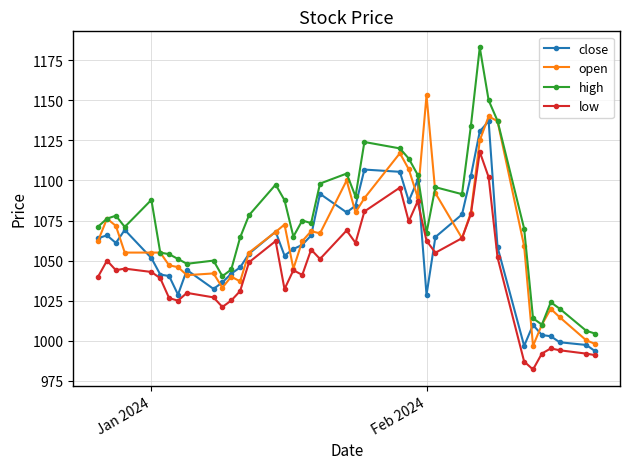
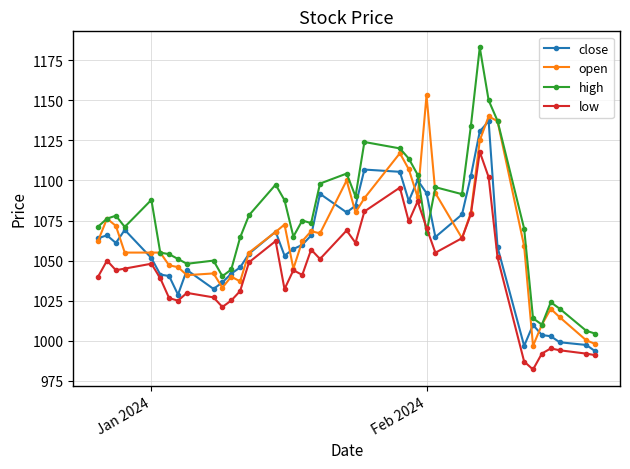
low, Jan 2024: 1043 -> 1048
close, Feb 2024: 1029 -> 1092
low, Feb 2024: 1062 -> 1071
